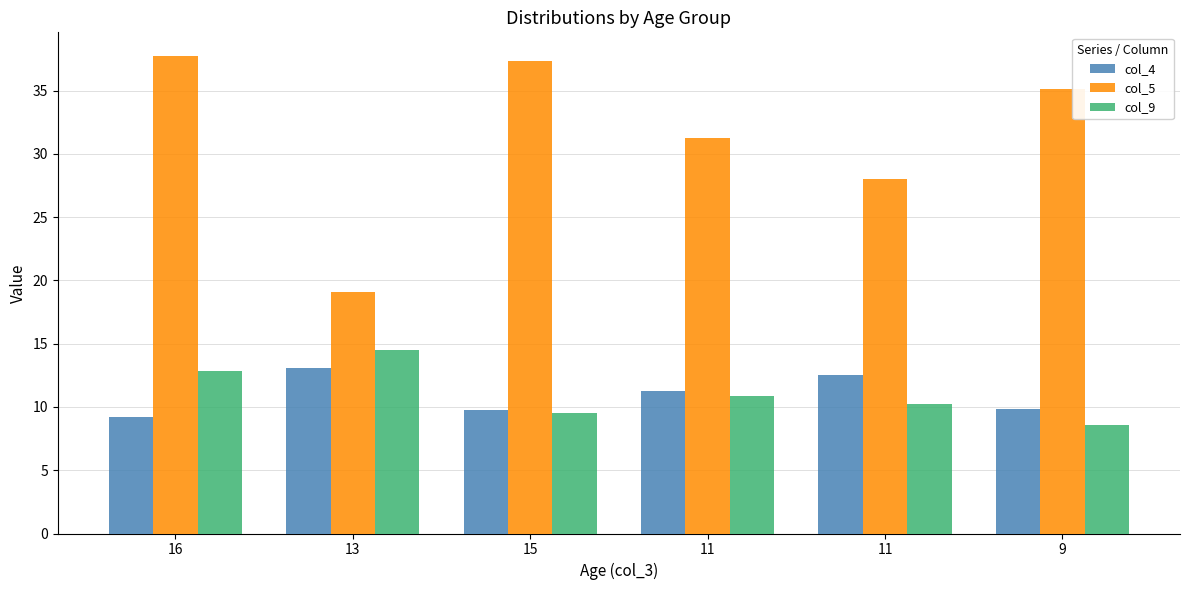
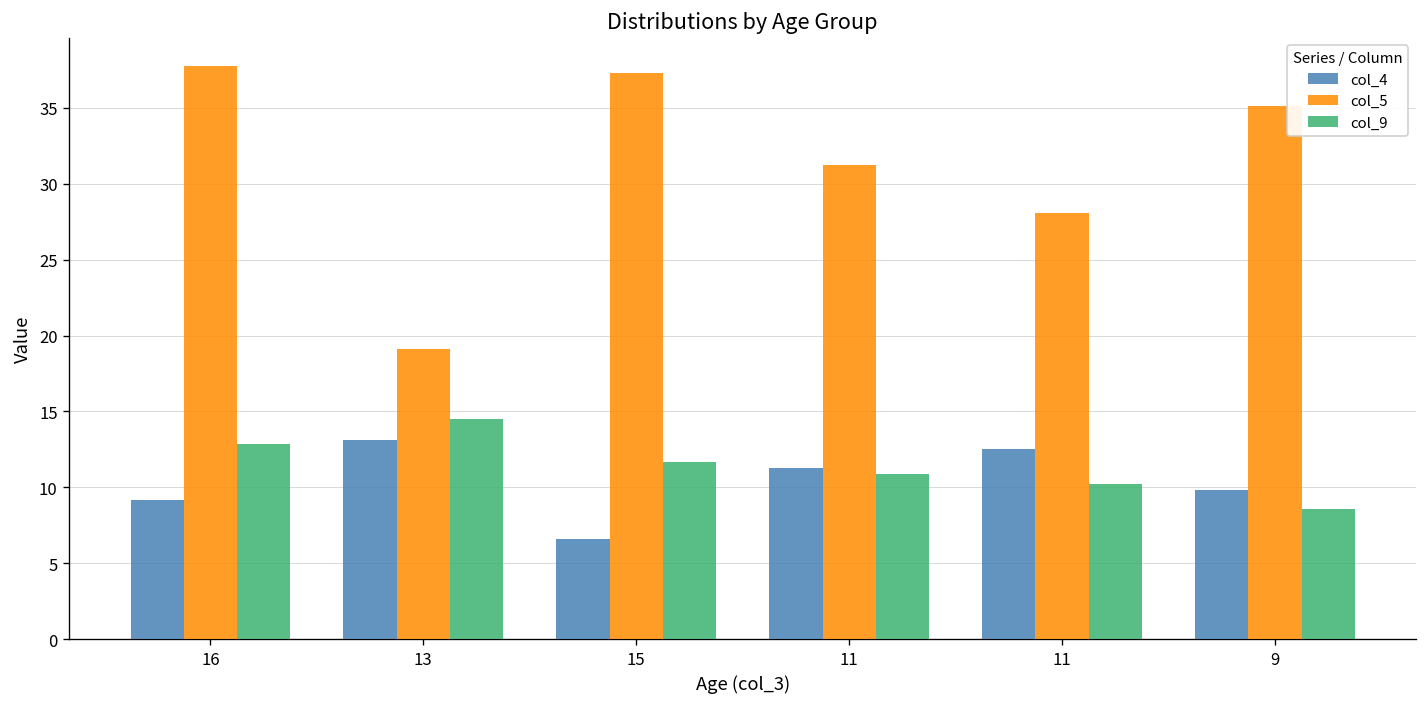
col_4, 15: 9.7 -> 6.6
col_9, 15: 9.5 -> 11.7
